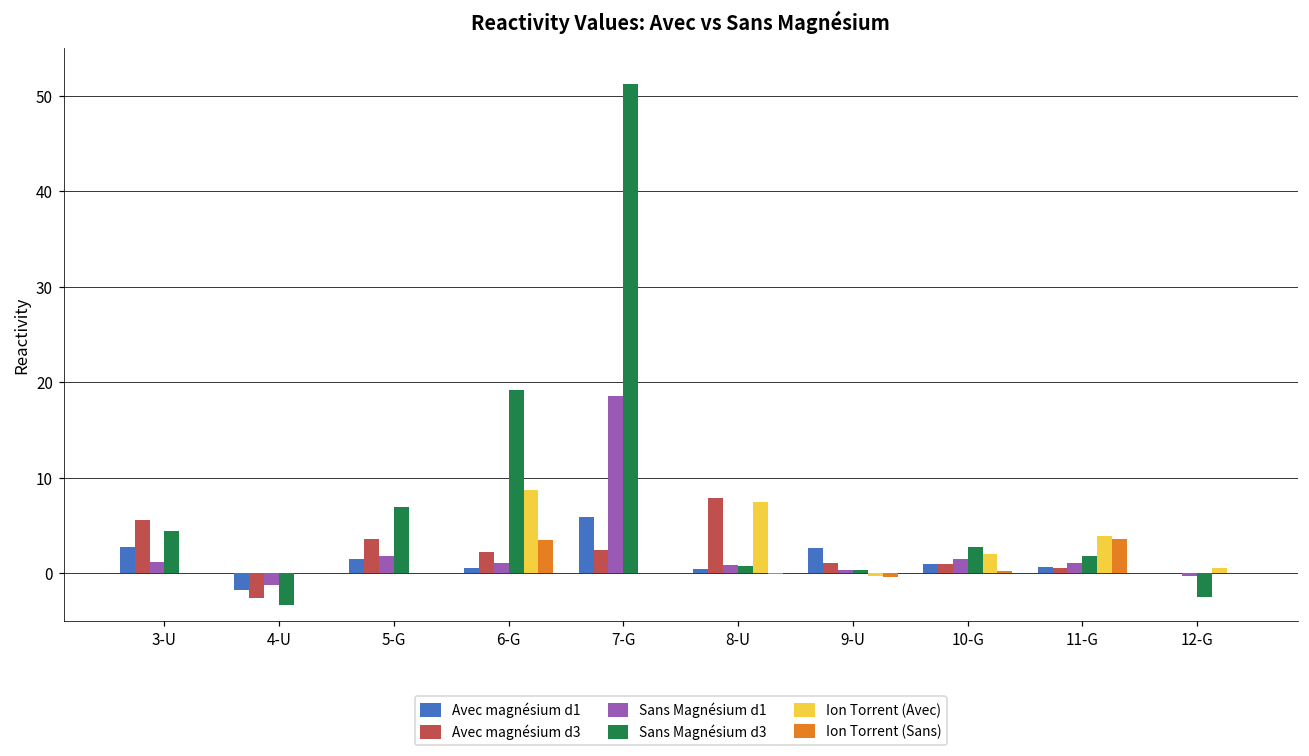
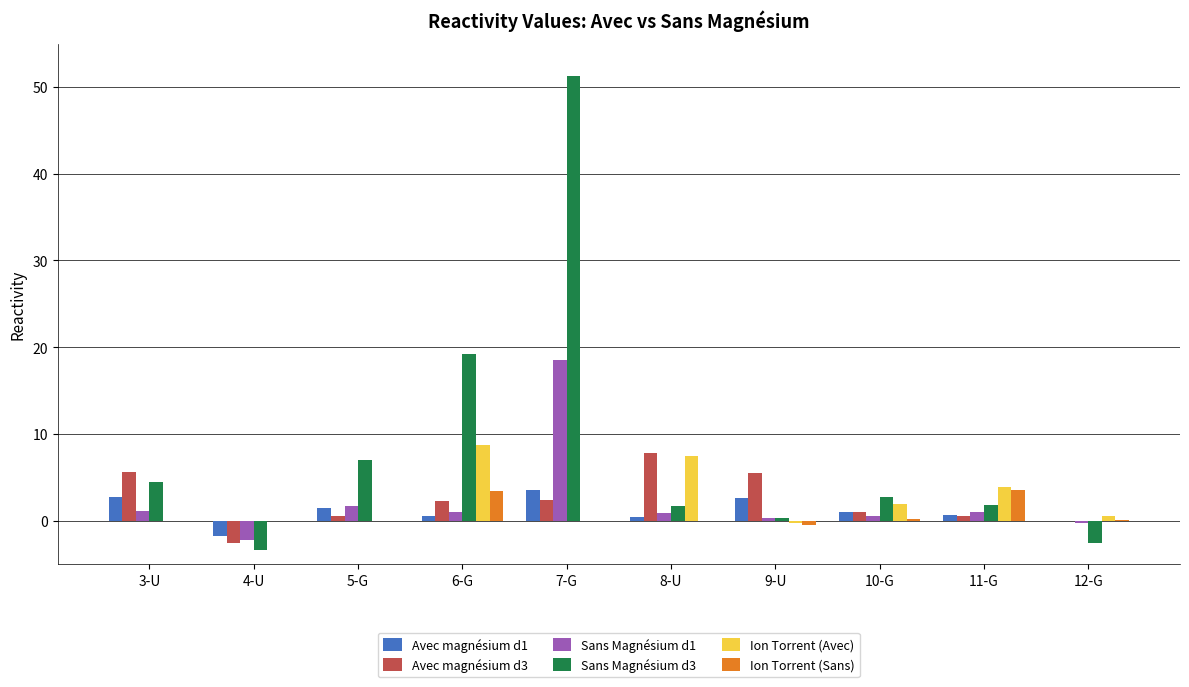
Sans Magnésium d1, 4-U: -1 -> -2
Avec magnésium d3, 5-G: 4 -> 1
Avec magnésium d1, 7-G: 6 -> 4
Sans Magnésium d3, 8-U: 1 -> 2
Avec magnésium d3, 9-U: 1 -> 5
Sans Magnésium d1, 10-G: 1.5 -> 0.5
